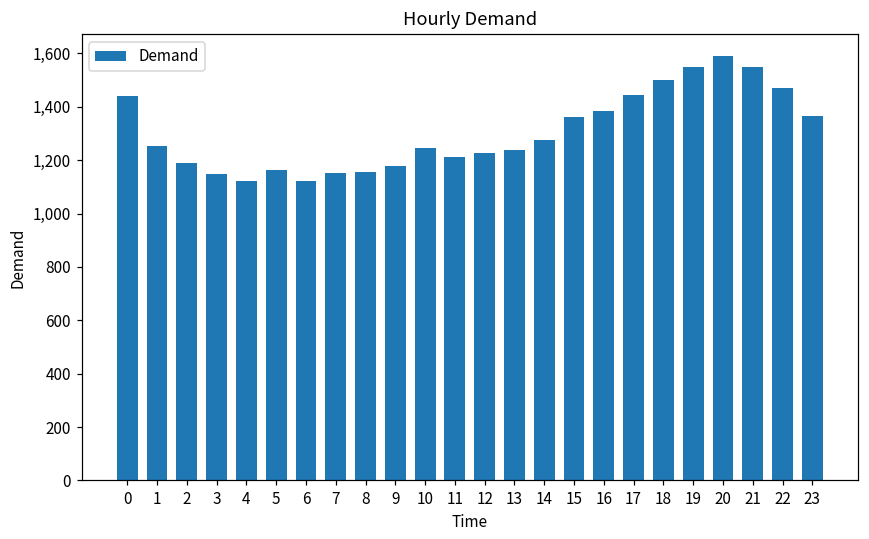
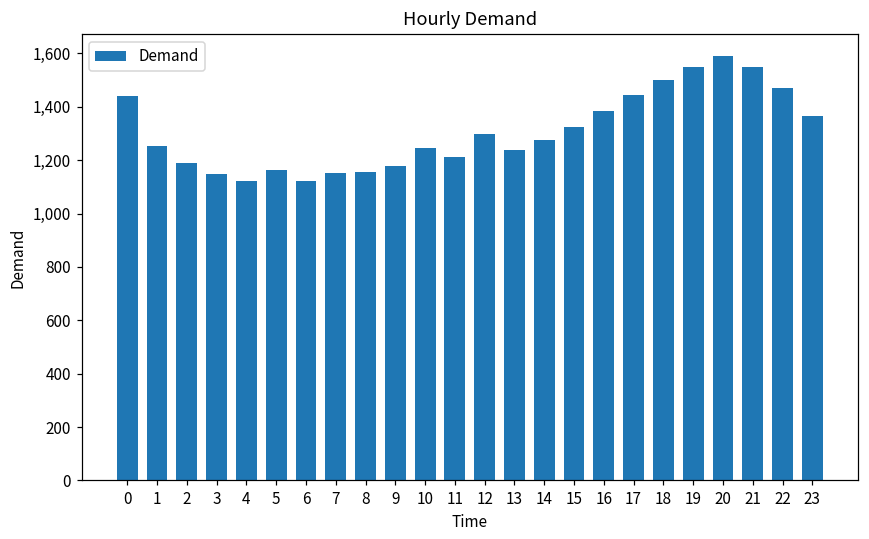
12: 1,230 -> 1,300
15: 1,360 -> 1,330
